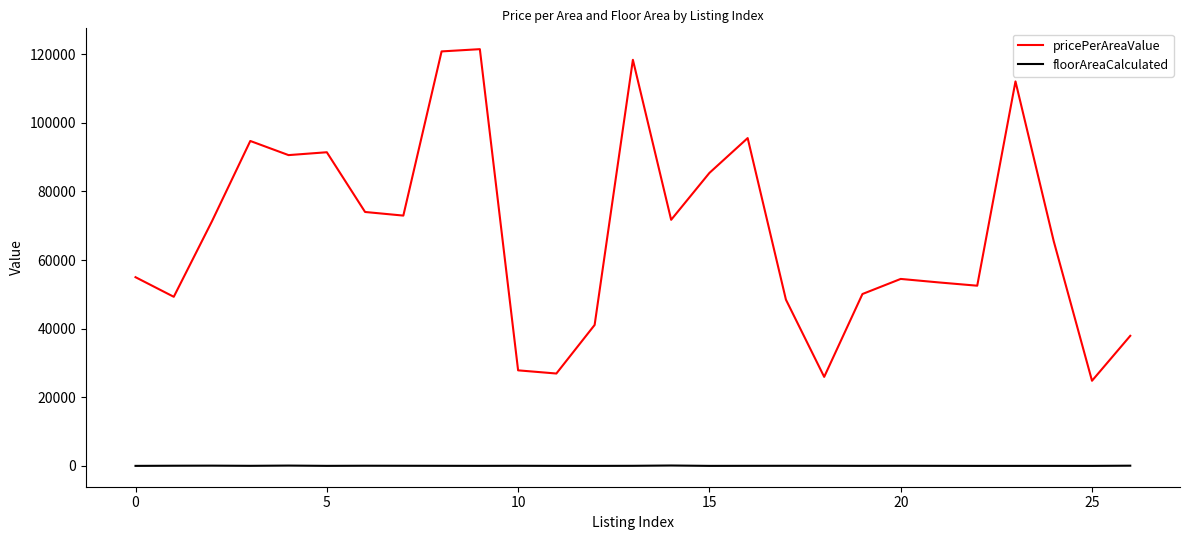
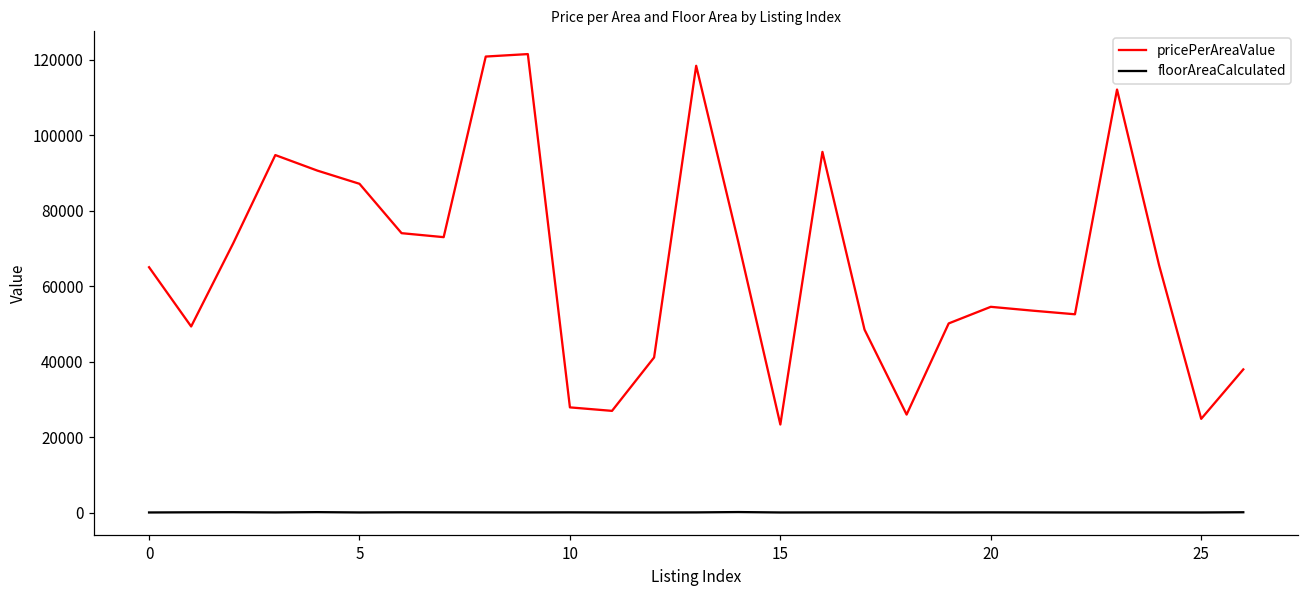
pricePerAreaValue, 0: 55000 -> 65000
pricePerAreaValue, 5: 91000 -> 87000
pricePerAreaValue, 15: 85000 -> 23000
